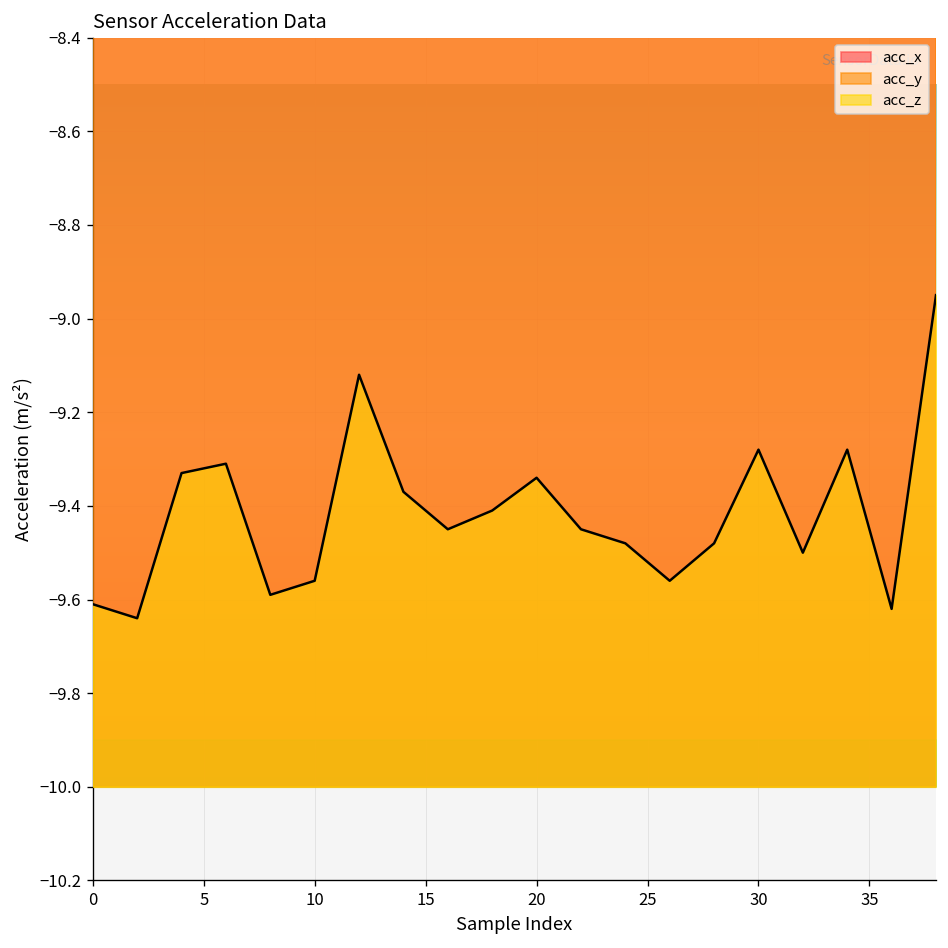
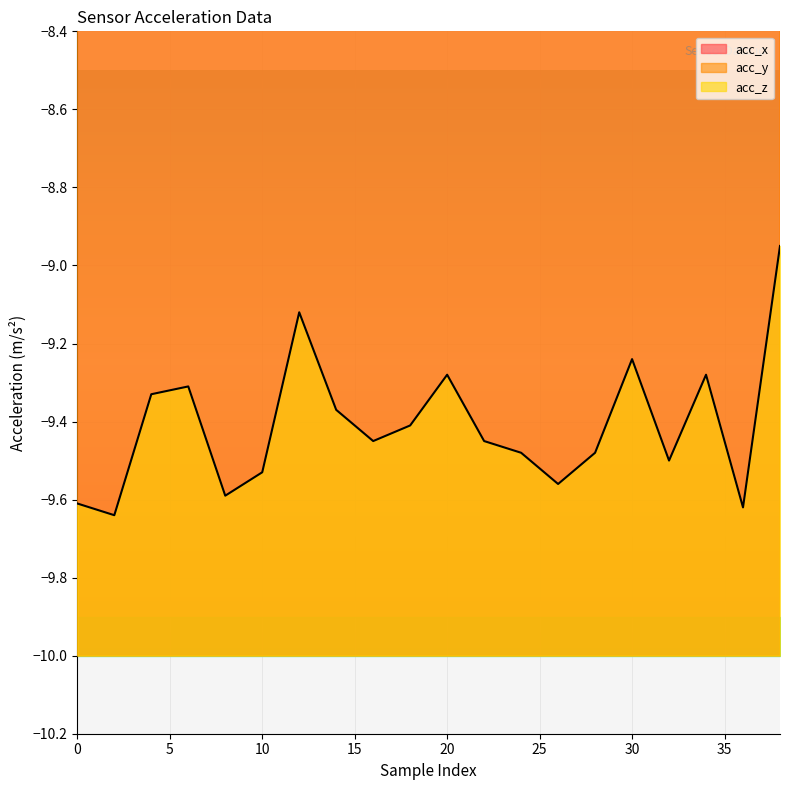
acc_z, 10: -9.56 -> -9.53
acc_z, 20: -9.34 -> -9.28
acc_z, 30: -9.28 -> -9.24
